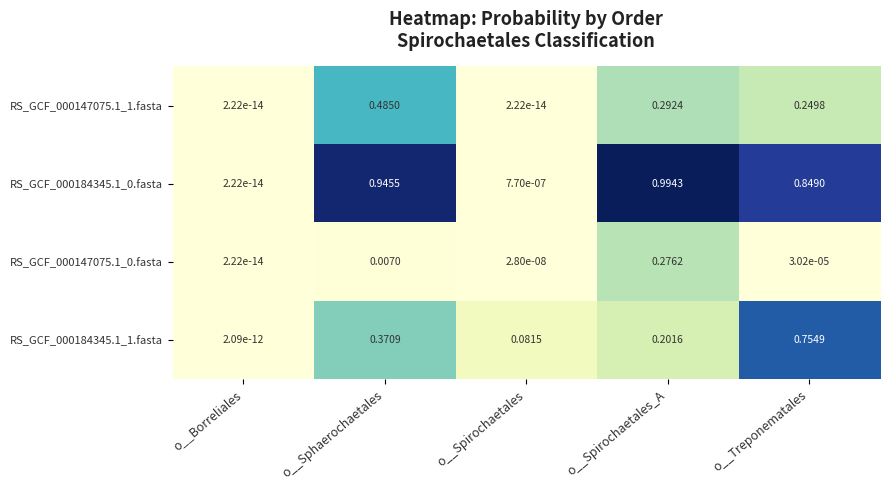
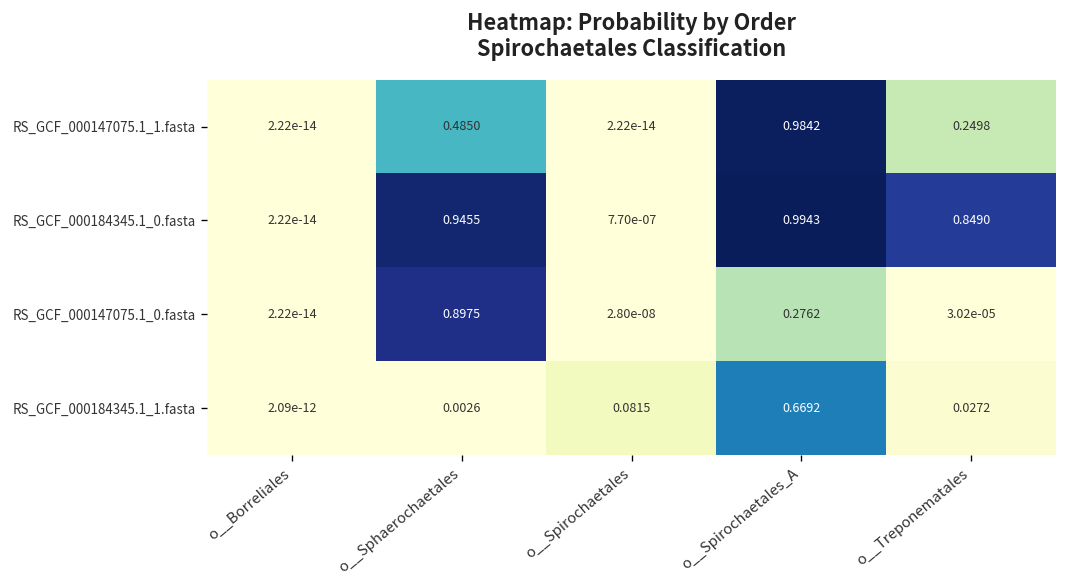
RS_GCF_000147075.1_1.fasta, o__Spirochaetales_A: 0.2924 -> 0.9842
RS_GCF_000147075.1_0.fasta, o__Sphaerochaetales: 0.0070 -> 0.8975
RS_GCF_000184345.1_1.fasta, o__Sphaerochaetales: 0.3709 -> 0.0026
RS_GCF_000184345.1_1.fasta, o__Spirochaetales_A: 0.2016 -> 0.6692
RS_GCF_000184345.1_1.fasta, o__Treponematales: 0.7549 -> 0.0272
